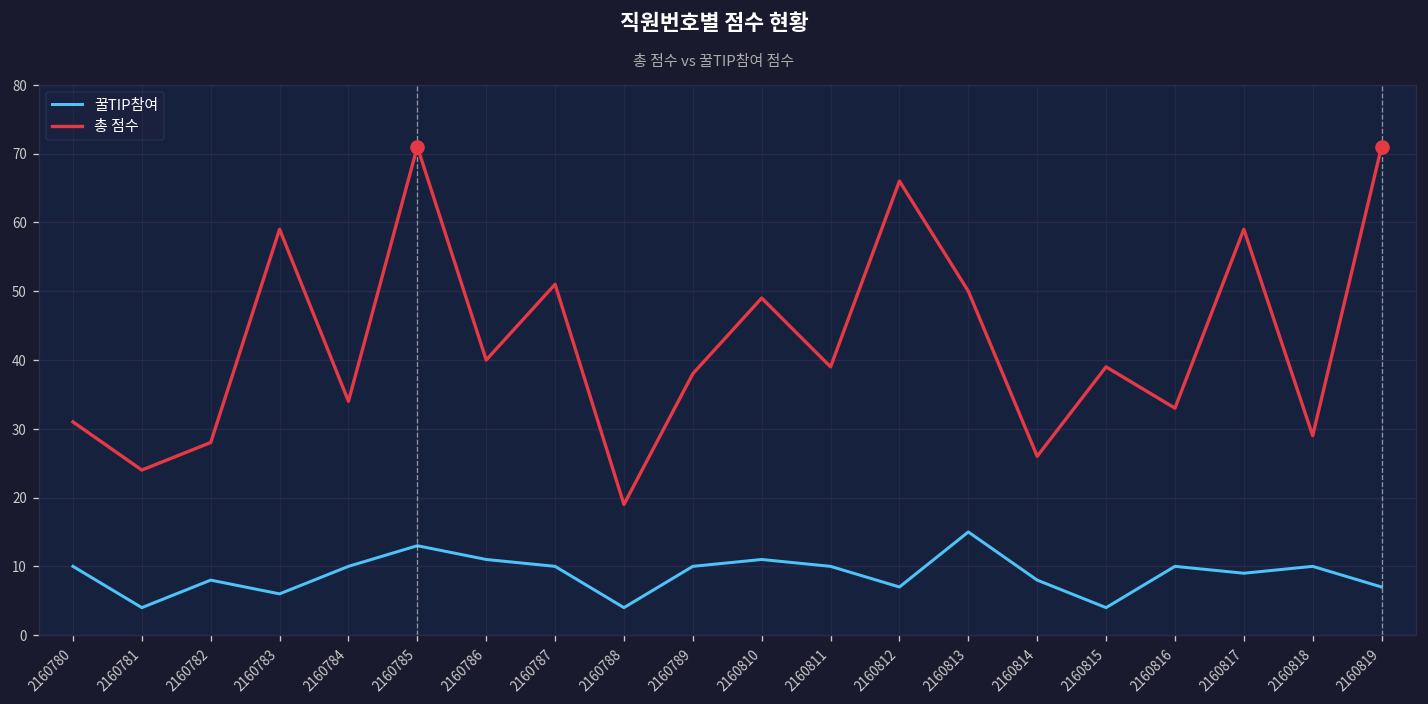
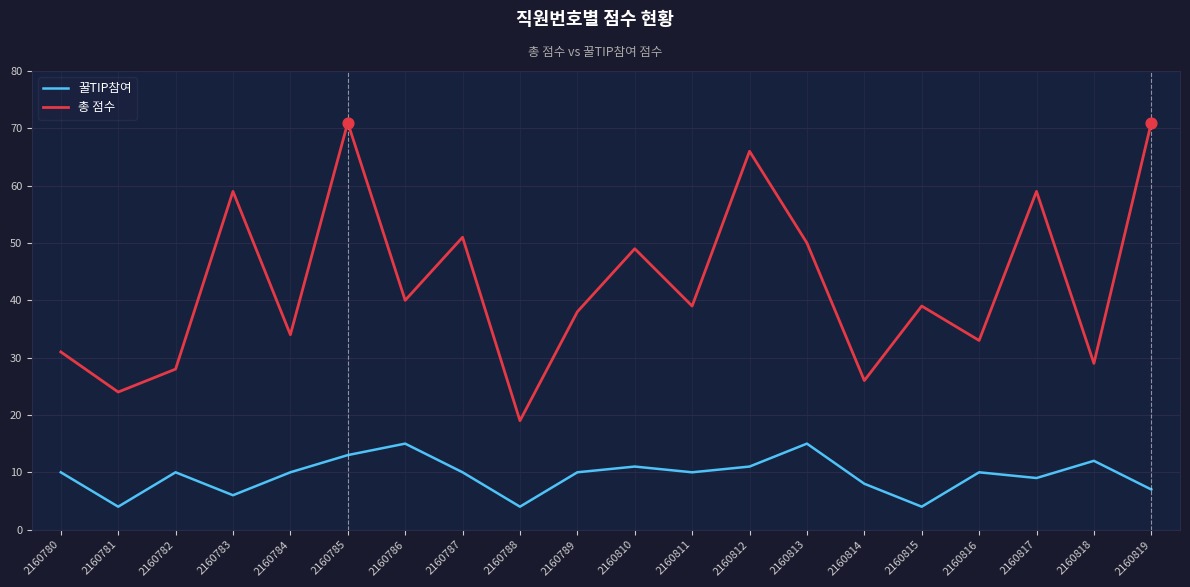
꿀TIP참여, 2160782: 8 -> 10
꿀TIP참여, 2160786: 11 -> 15
꿀TIP참여, 2160812: 7 -> 11
꿀TIP참여, 2160818: 10 -> 12
